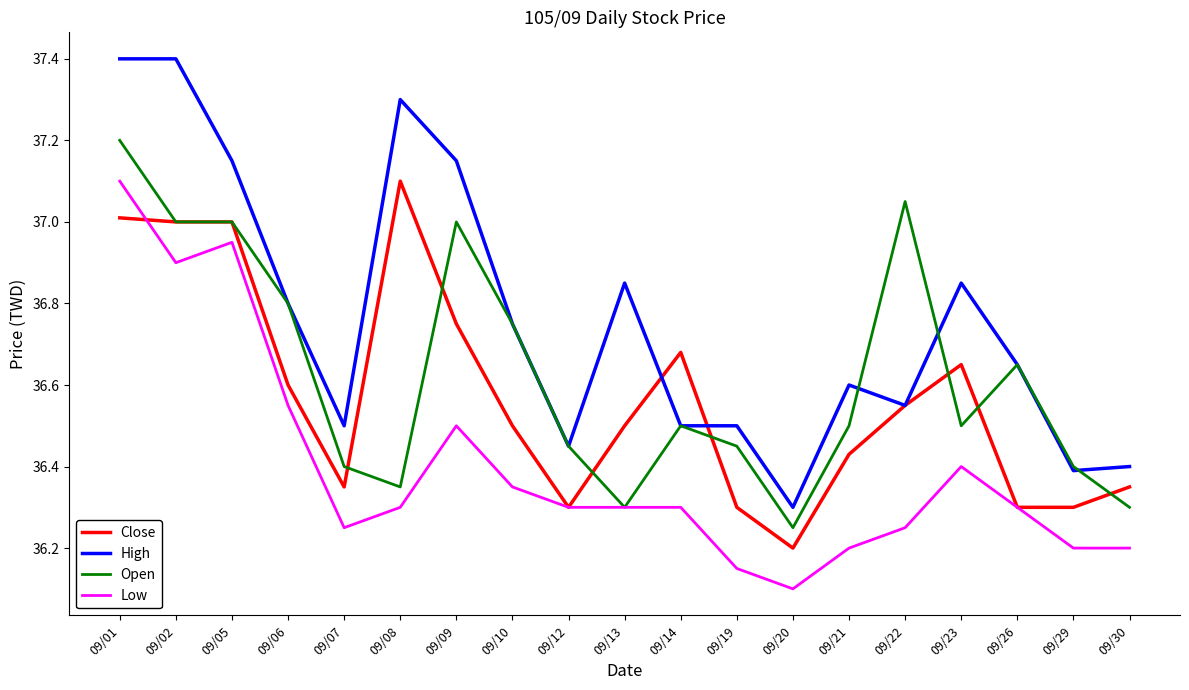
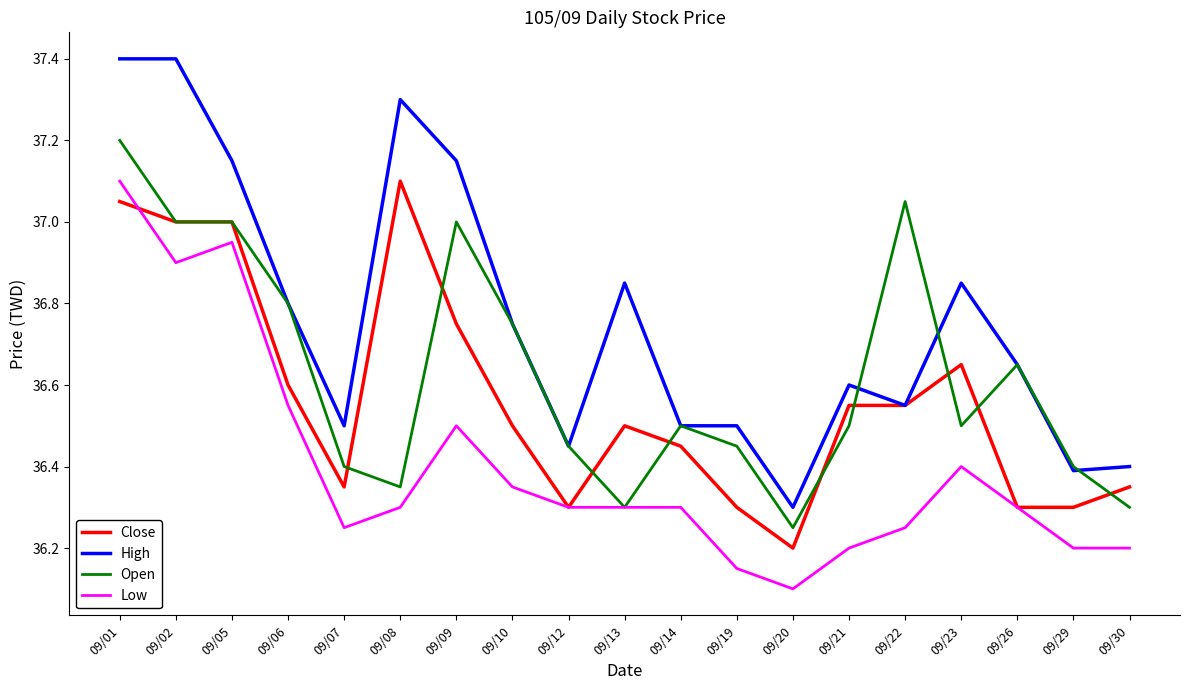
Close, 09/01: 37.01 -> 37.05
Close, 09/14: 36.68 -> 36.45
Close, 09/21: 36.43 -> 36.55
